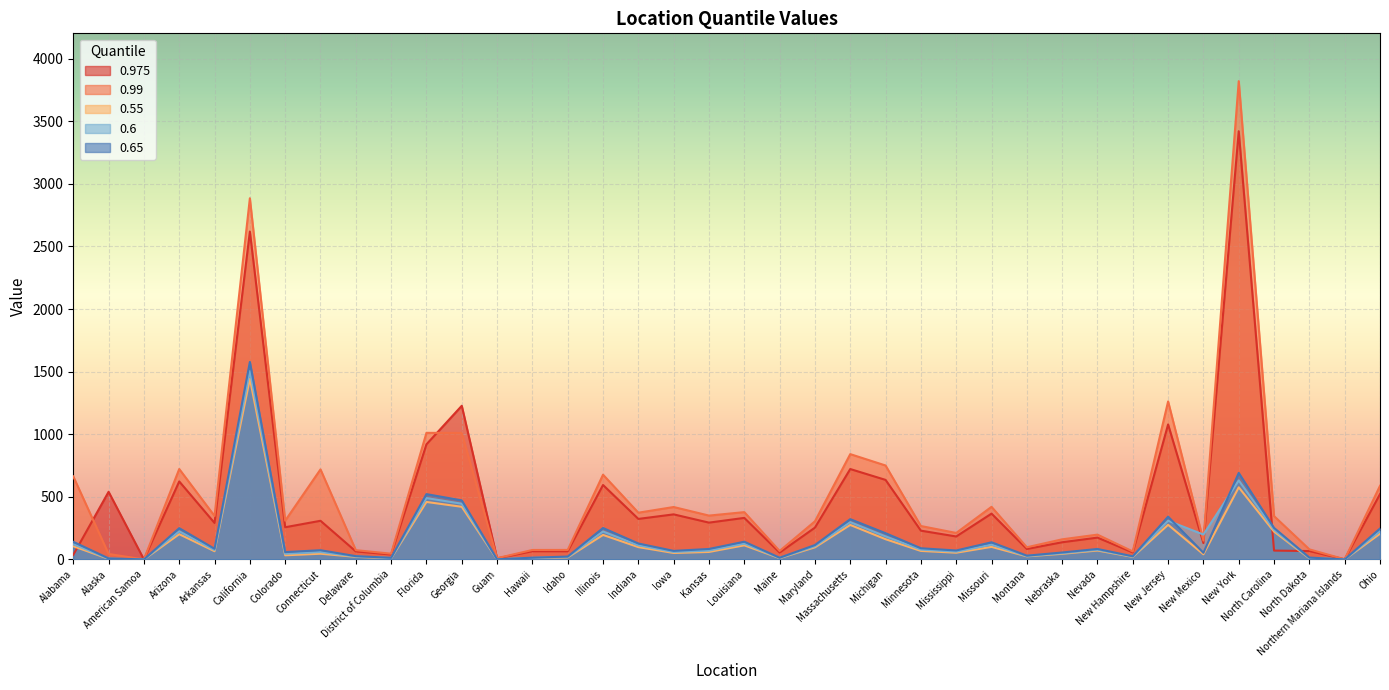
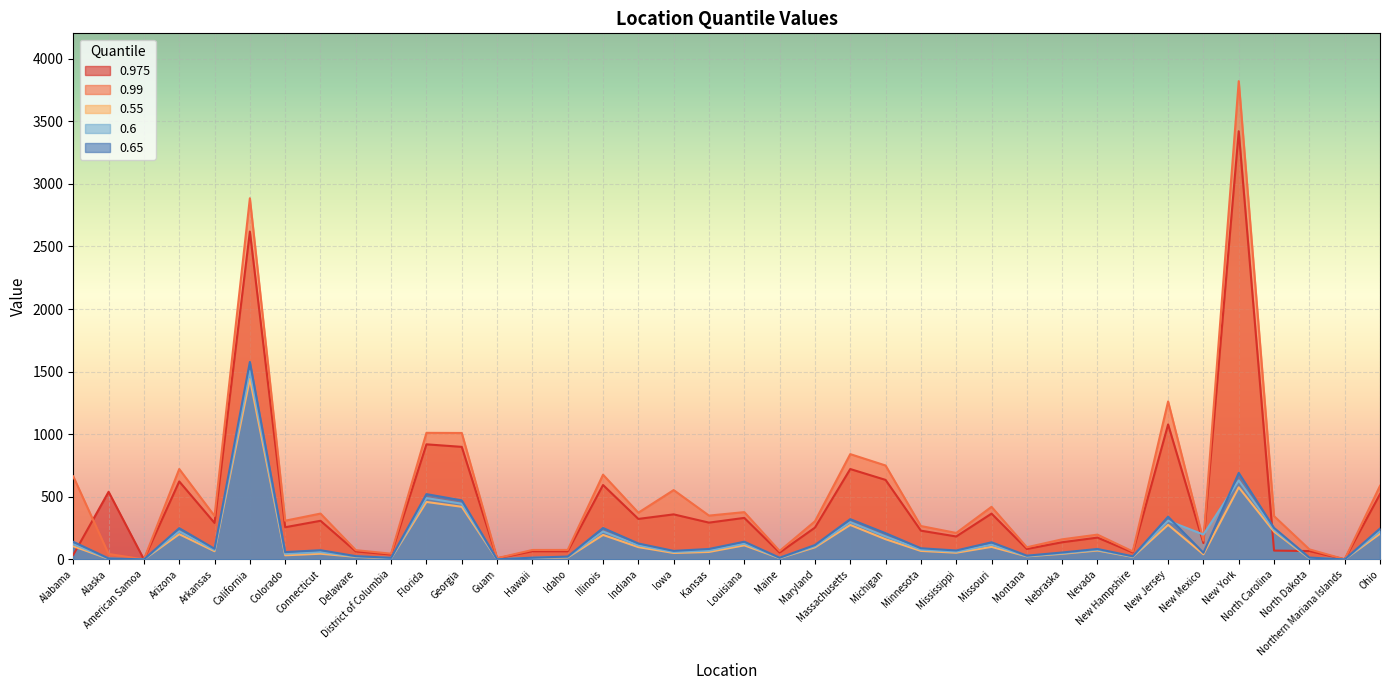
0.99, Connecticut: 720 -> 370
0.975, Georgia: 1230 -> 900
0.99, Iowa: 420 -> 550
